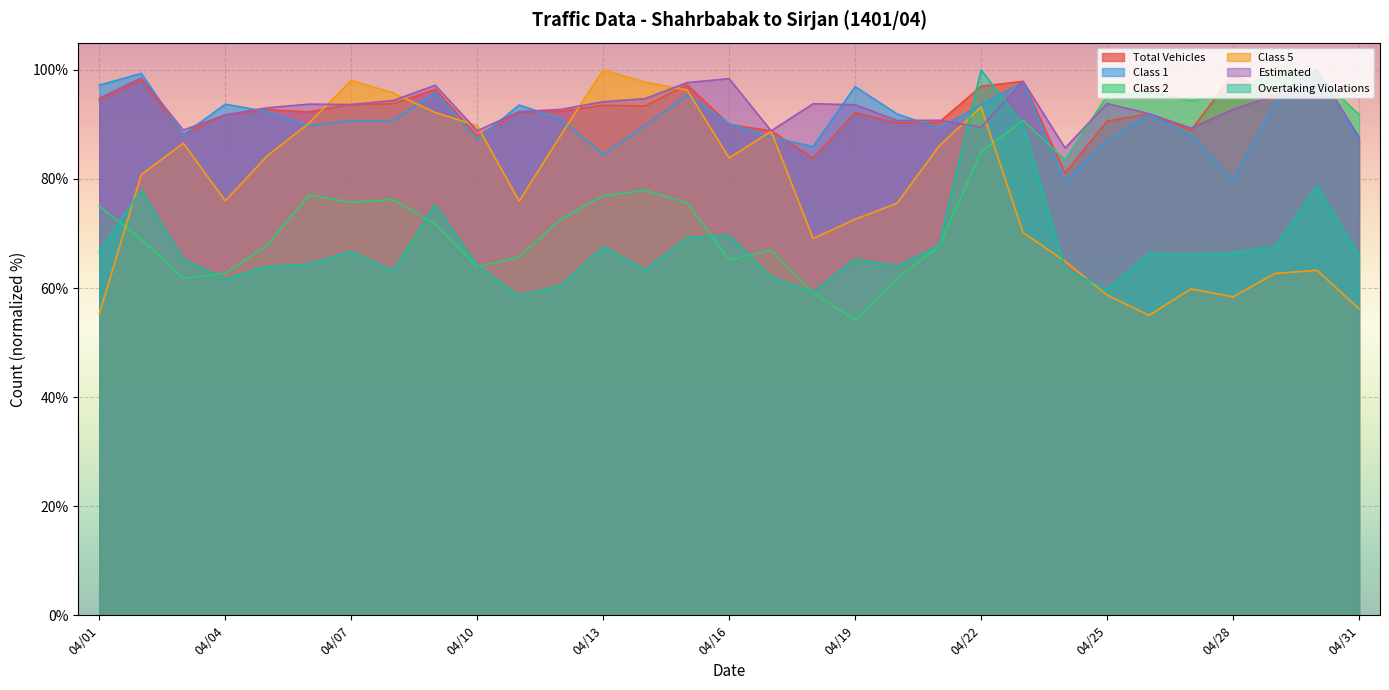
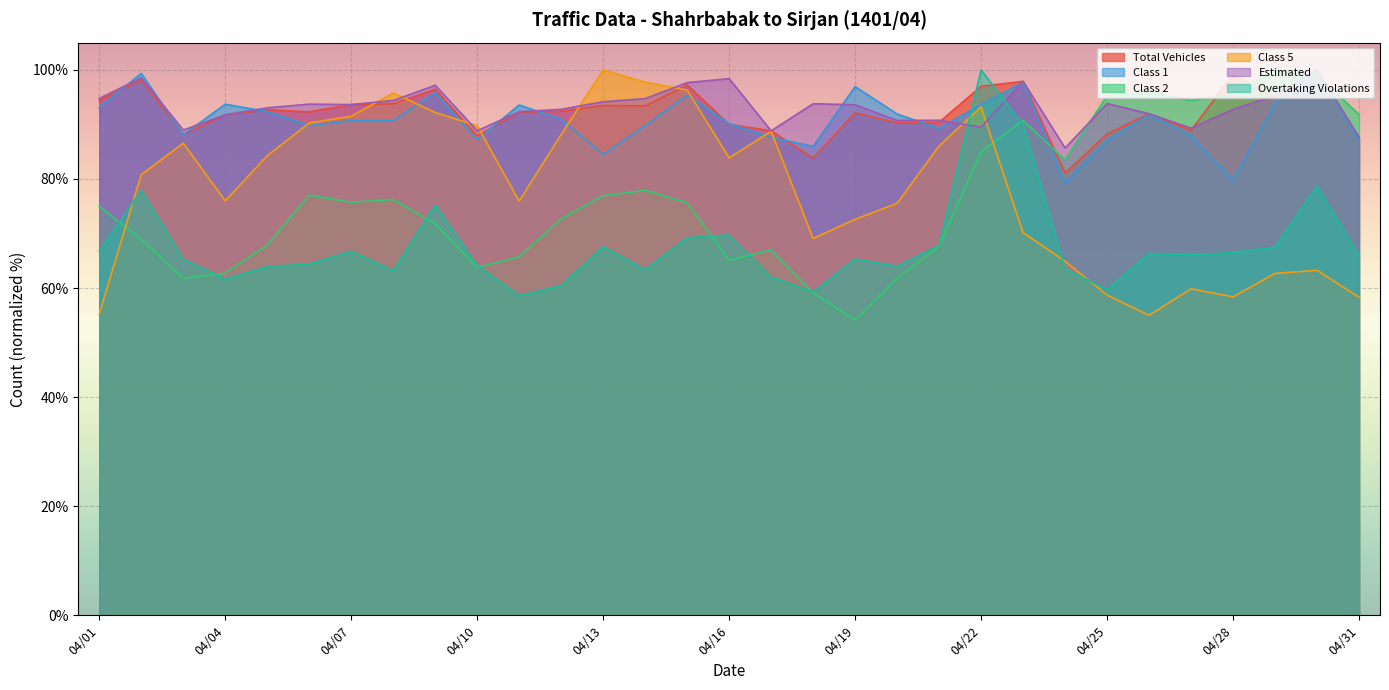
Class 1, 04/01: 97% -> 93%
Class 5, 04/07: 98% -> 91%
Total Vehicles, 04/25: 91% -> 88%
Class 5, 04/31: 56% -> 58%
